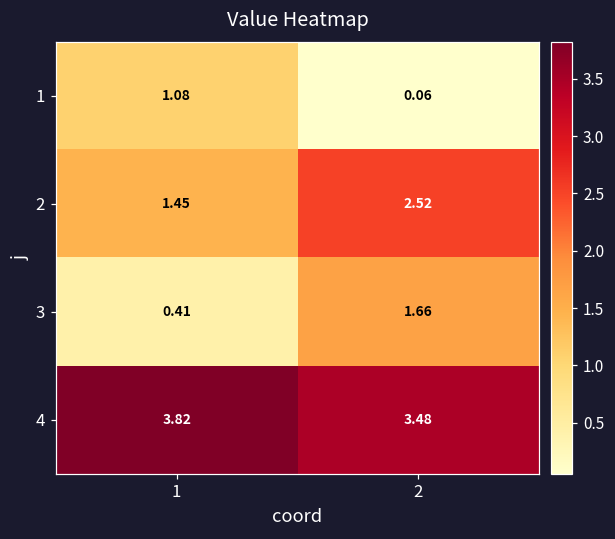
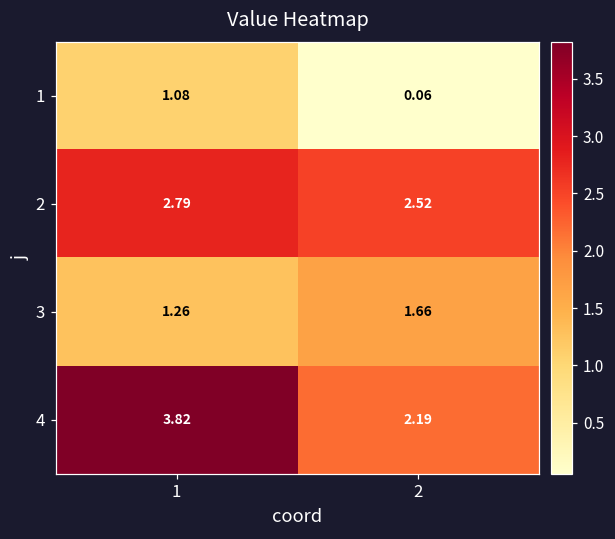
2, 1: 1.45 -> 2.79
3, 1: 0.41 -> 1.26
4, 2: 3.48 -> 2.19
